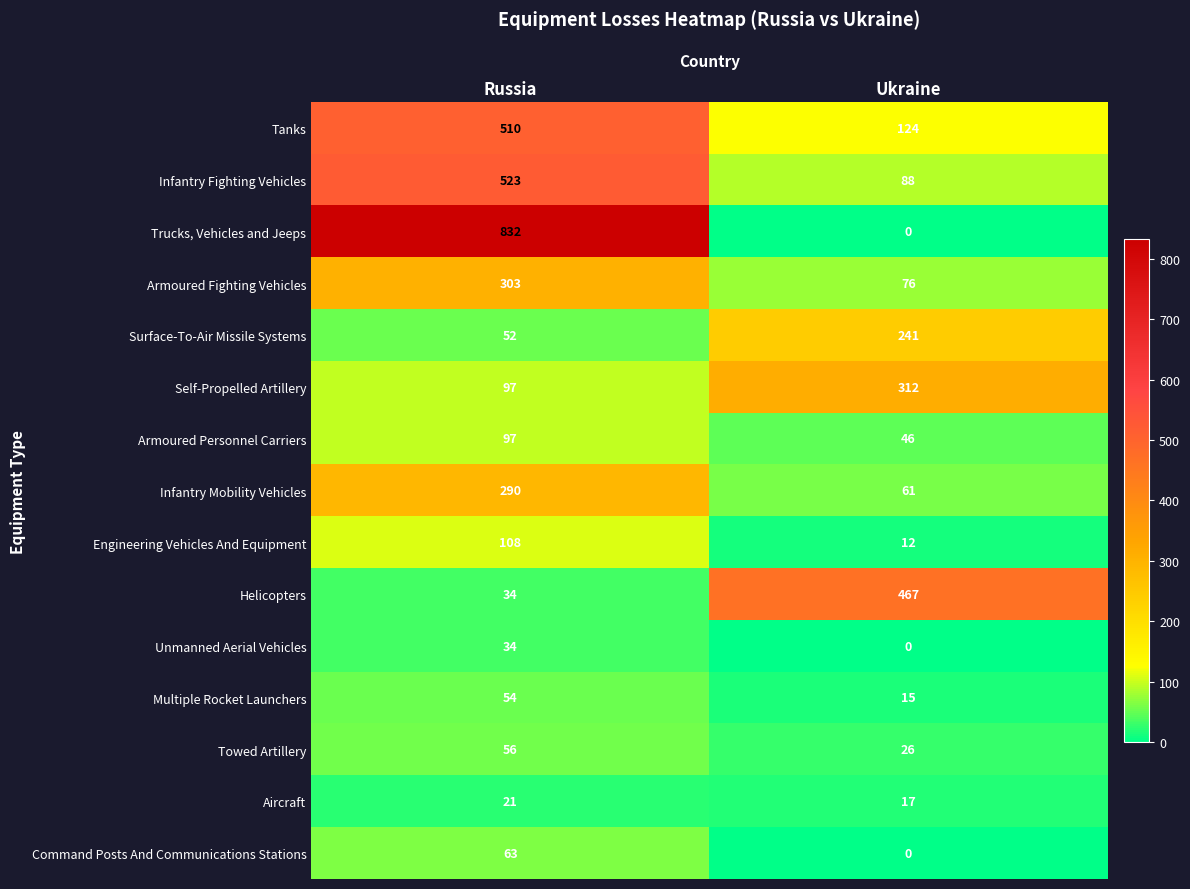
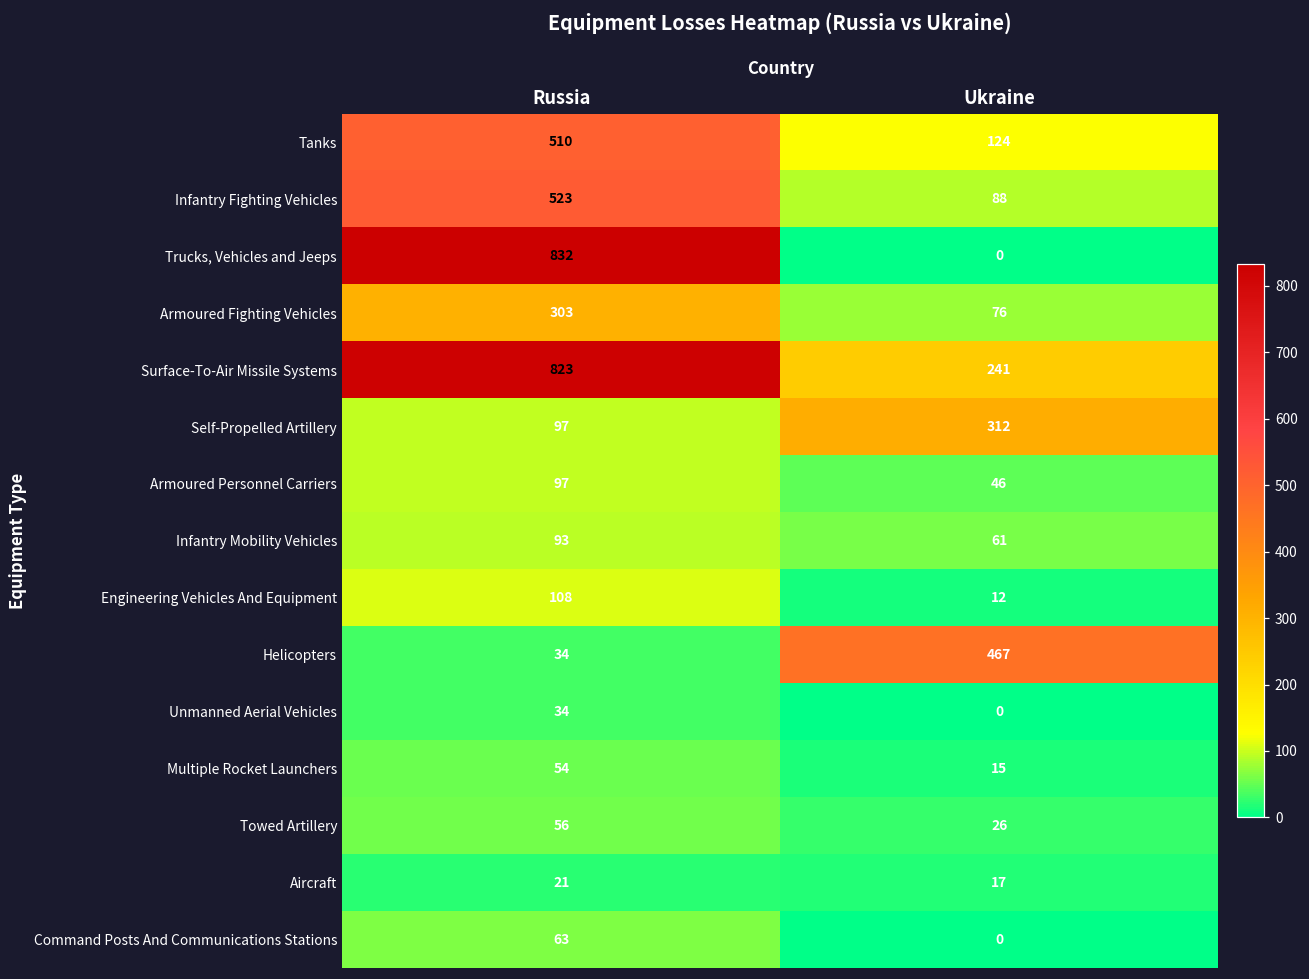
Surface-To-Air Missile Systems, Russia: 52 -> 823
Infantry Mobility Vehicles, Russia: 290 -> 93
